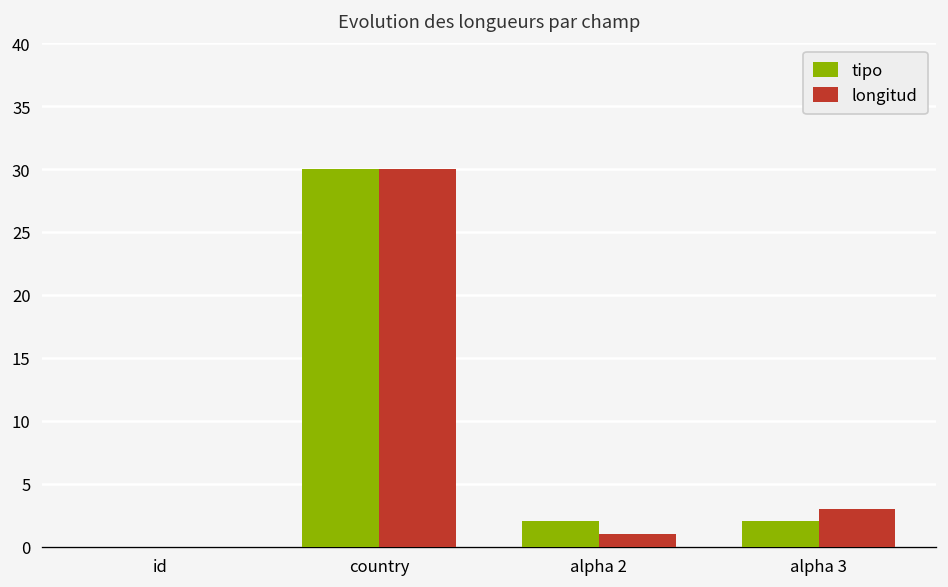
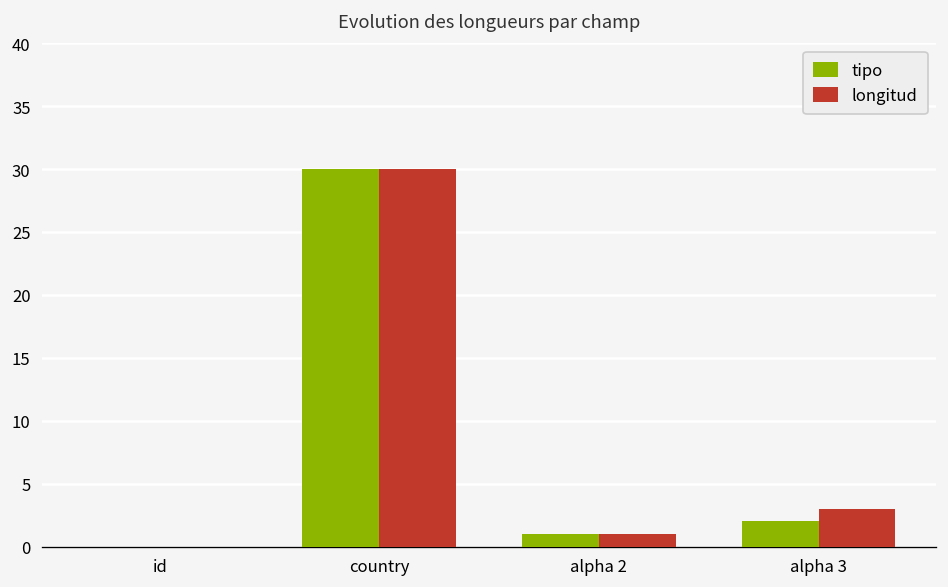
tipo, alpha 2: 2 -> 1
